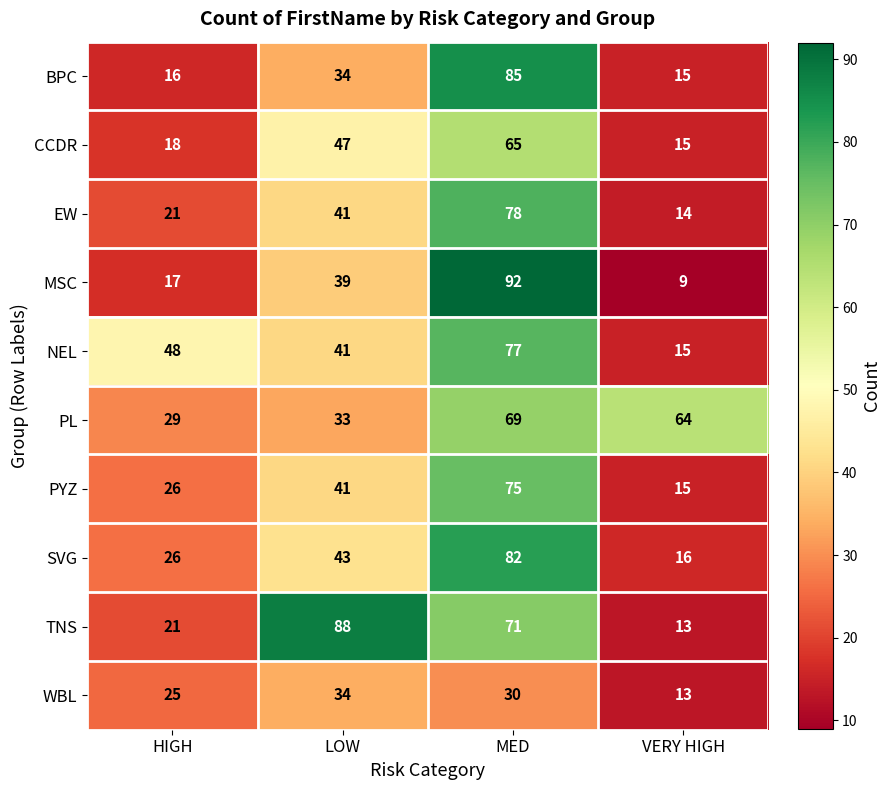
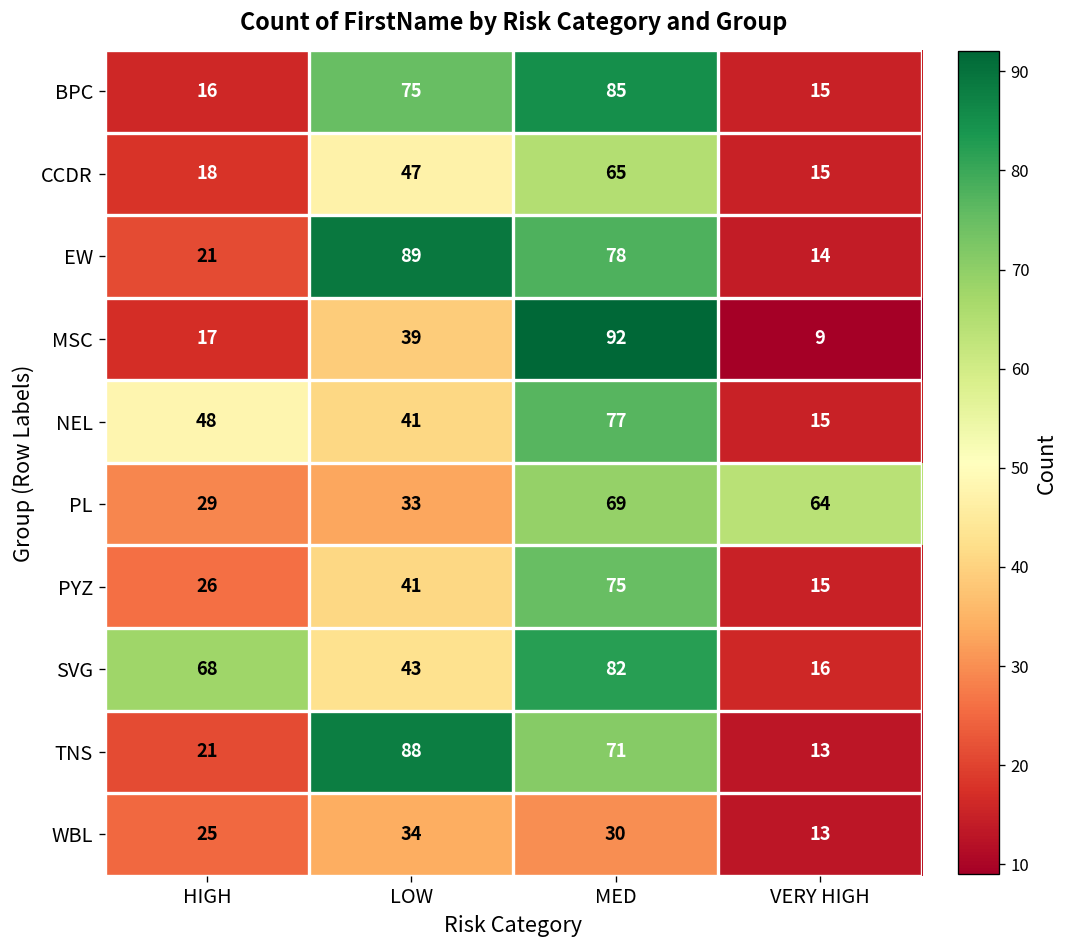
BPC, LOW: 34 -> 75
EW, LOW: 41 -> 89
SVG, HIGH: 26 -> 68
